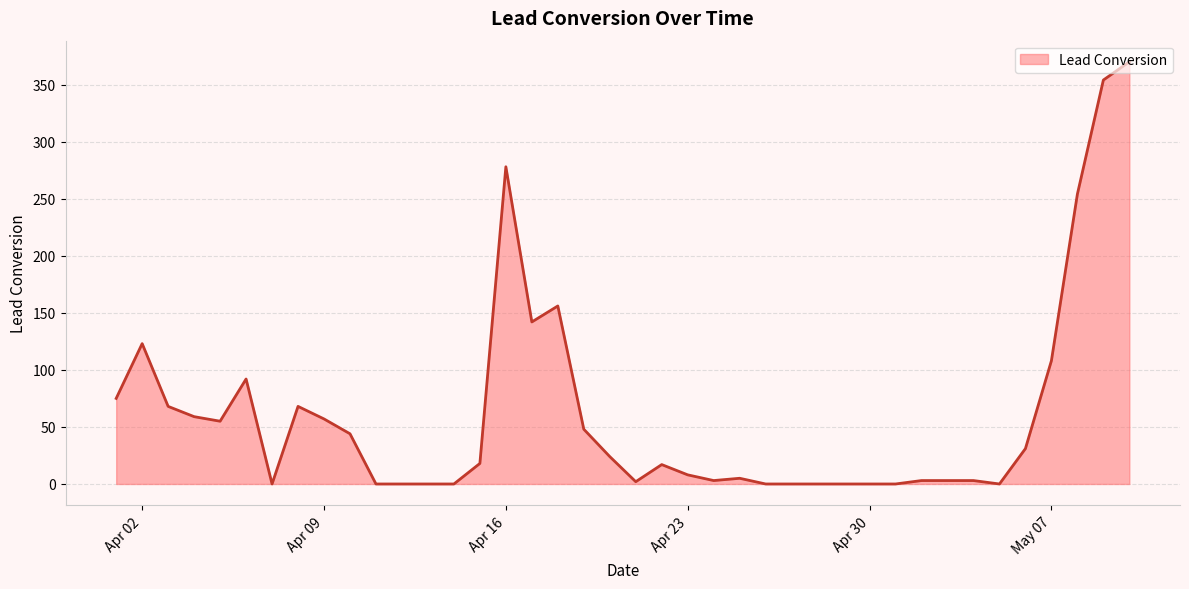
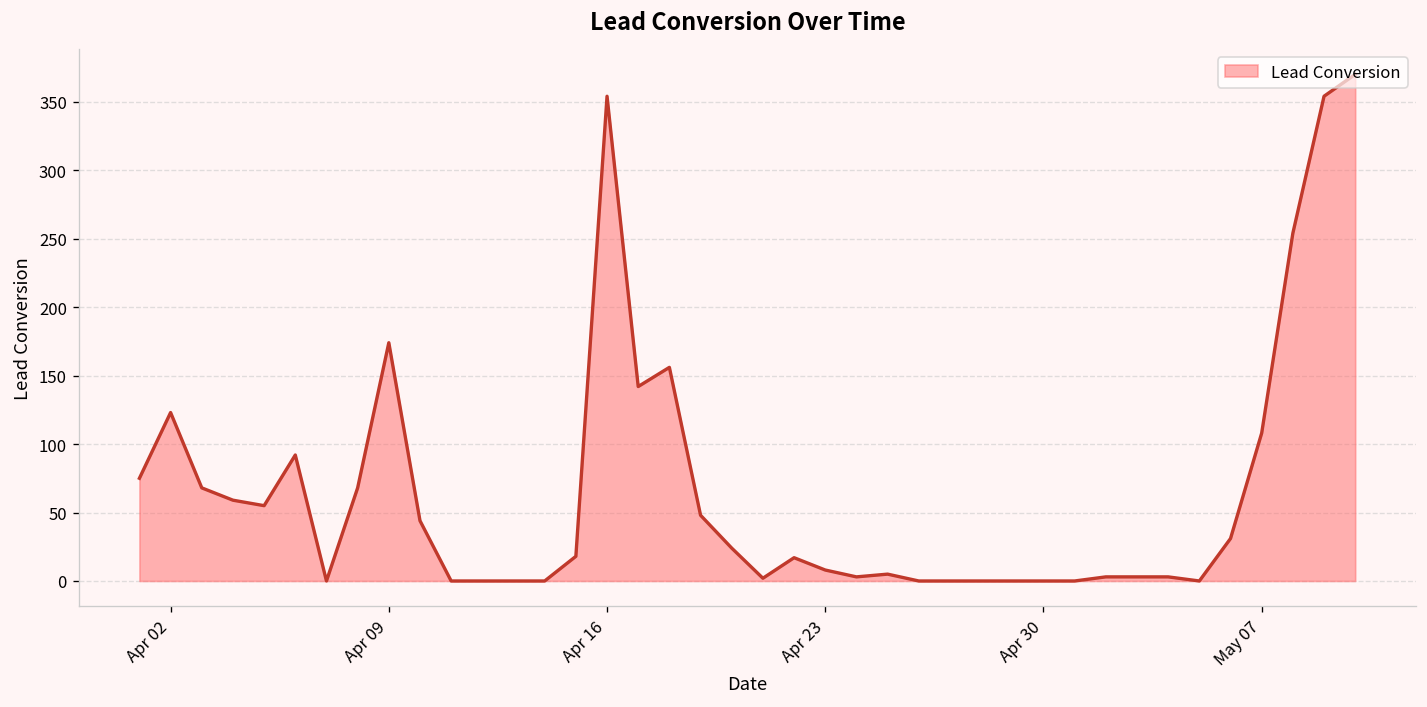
Apr 09: 57 -> 174
Apr 16: 278 -> 354
